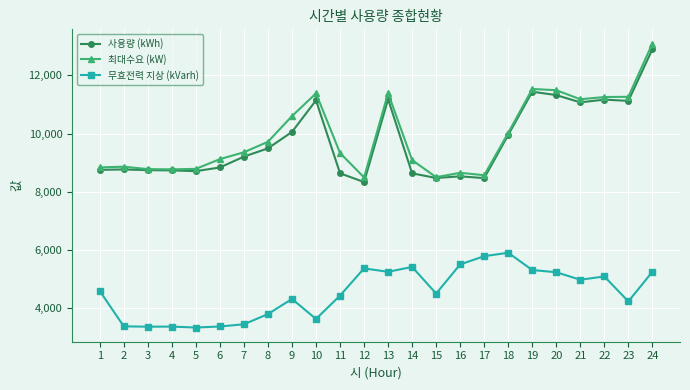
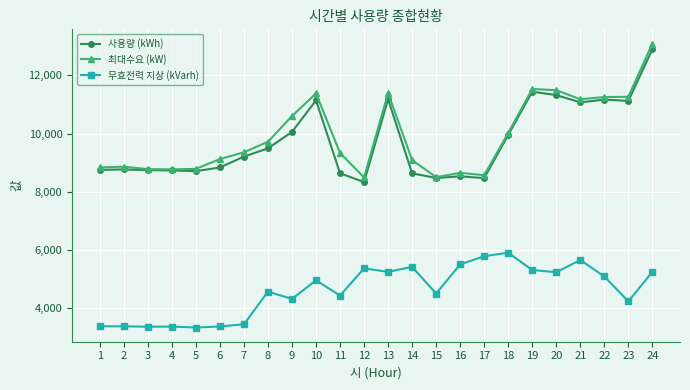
무효전력 지상 (kVarh), 1: 4,600 -> 3,400
무효전력 지상 (kVarh), 8: 3,800 -> 4,600
무효전력 지상 (kVarh), 10: 3,600 -> 5,000
무효전력 지상 (kVarh), 21: 5,000 -> 5,700
